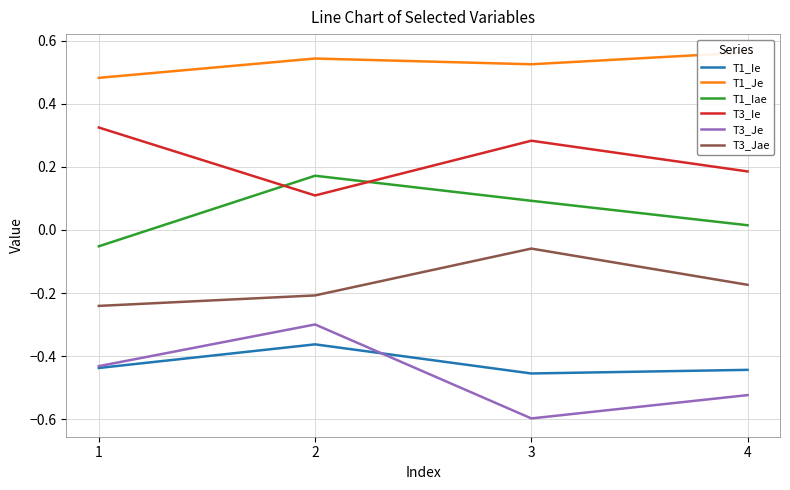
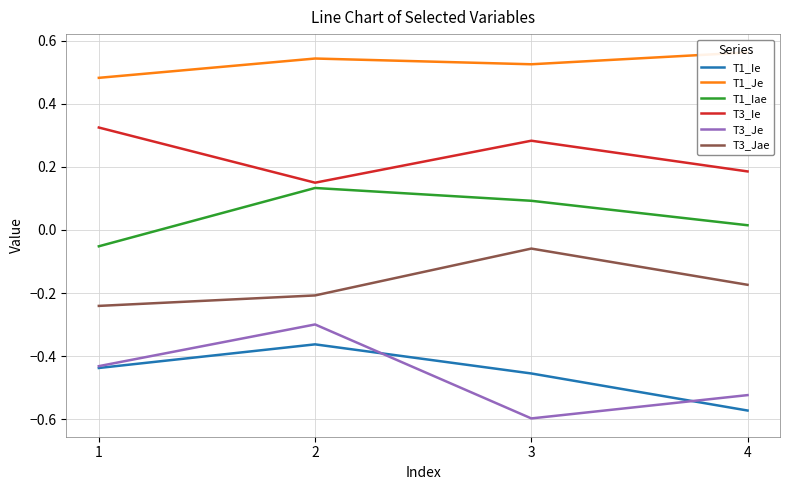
T1_Iae, 2: 0.17 -> 0.13
T3_Ie, 2: 0.11 -> 0.15
T1_Ie, 4: -0.44 -> -0.57
